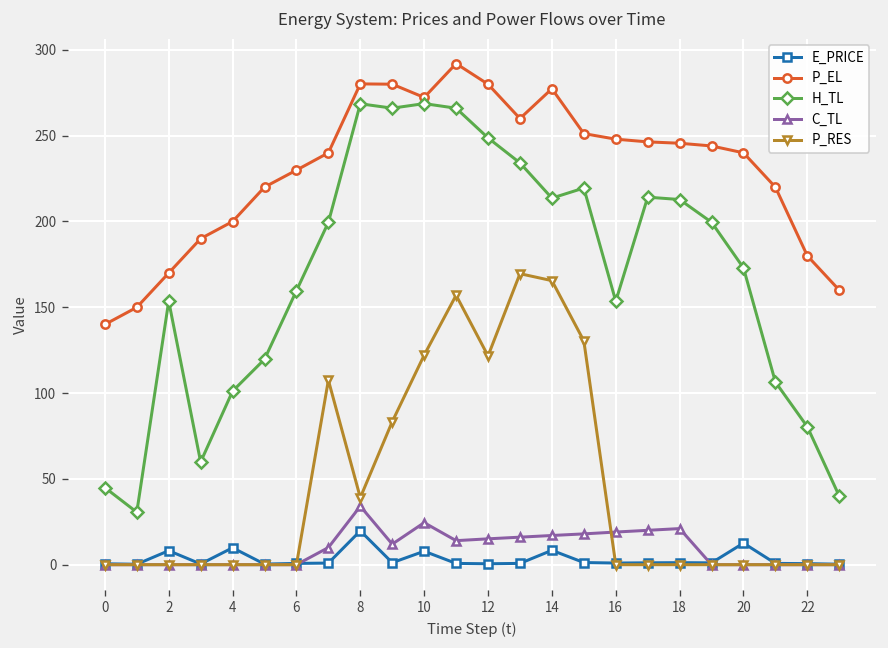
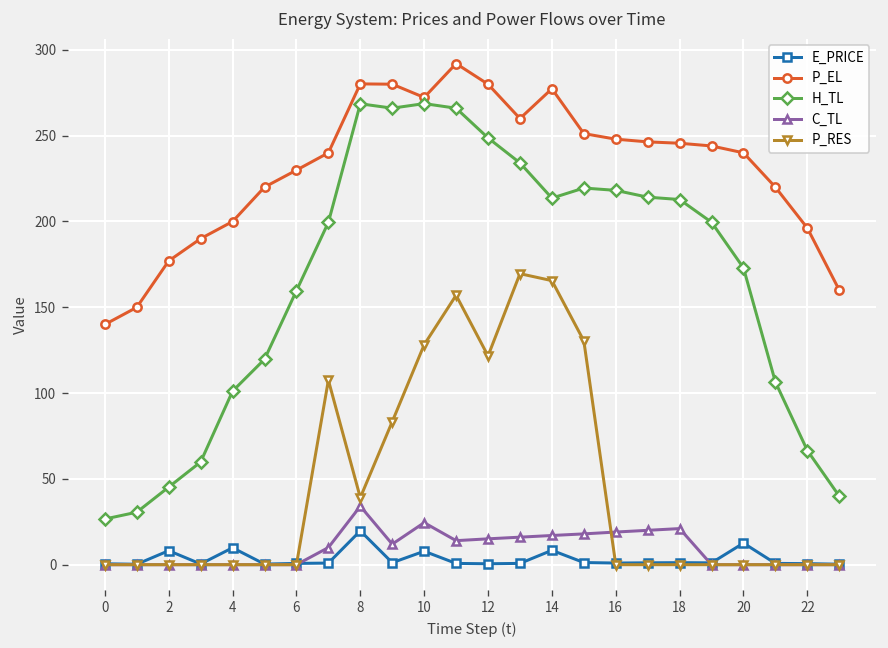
H_TL, 0: 45 -> 27
P_EL, 2: 170 -> 177
H_TL, 2: 154 -> 45
P_RES, 10: 122 -> 128
H_TL, 16: 154 -> 218
P_EL, 22: 180 -> 196
H_TL, 22: 80 -> 67
